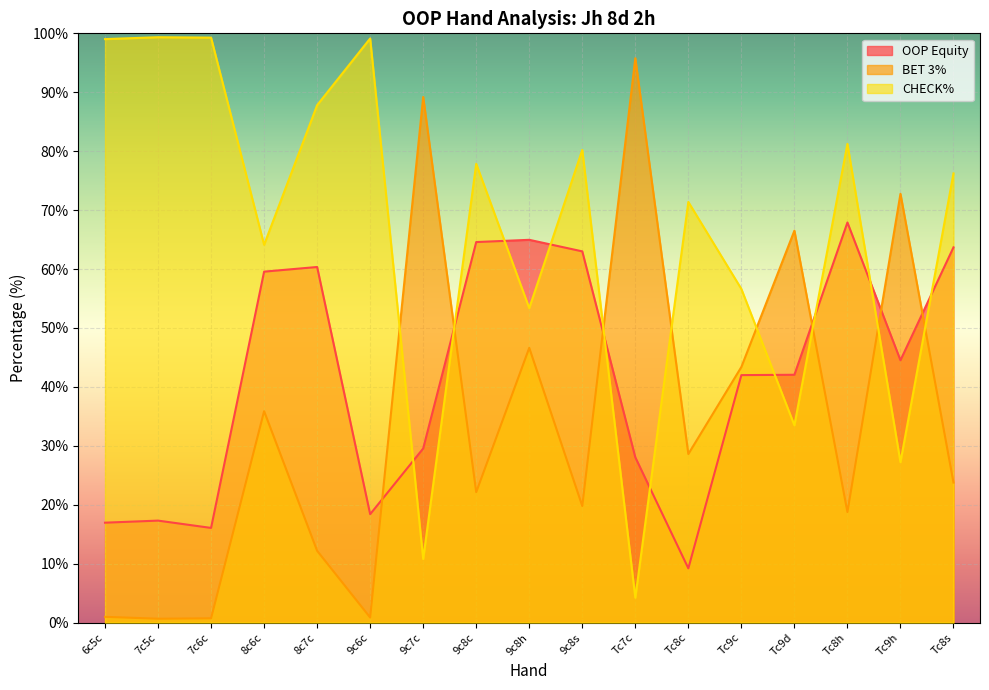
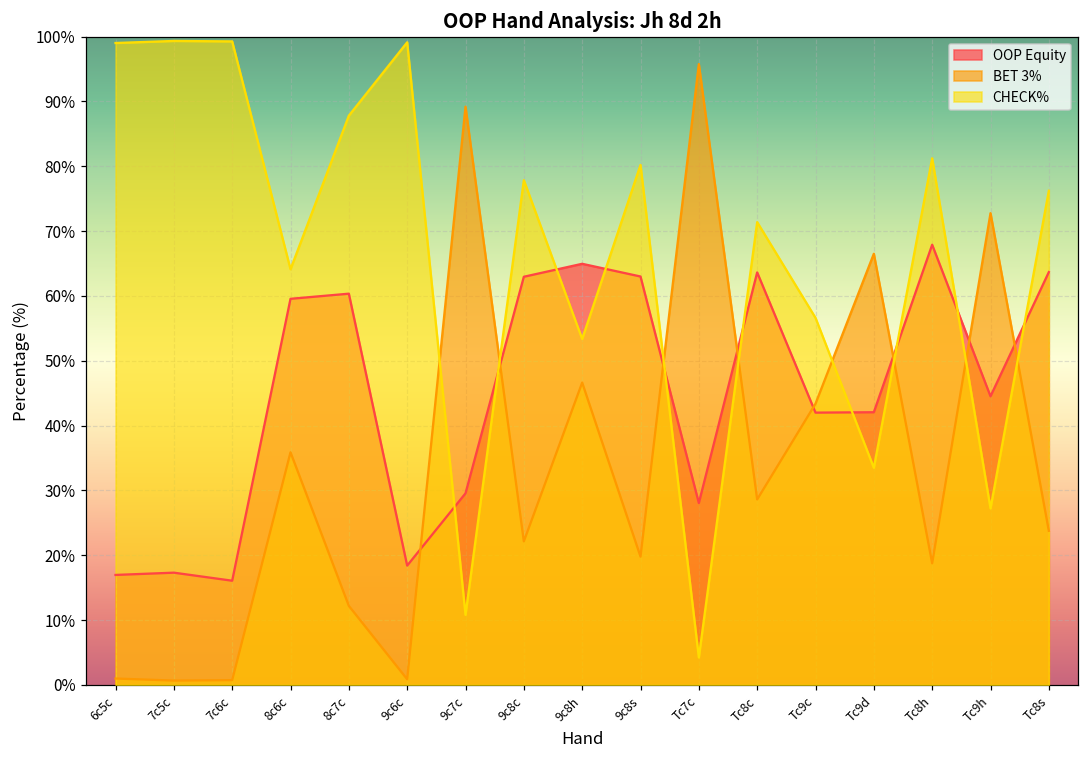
OOP Equity, 9c8c: 65% -> 63%
OOP Equity, Tc8c: 9% -> 64%
